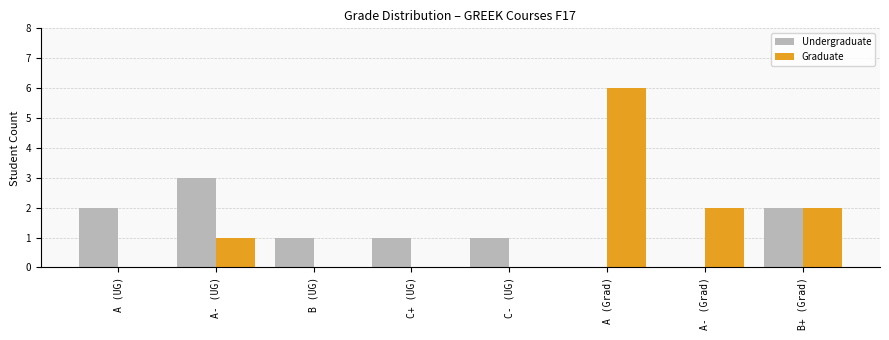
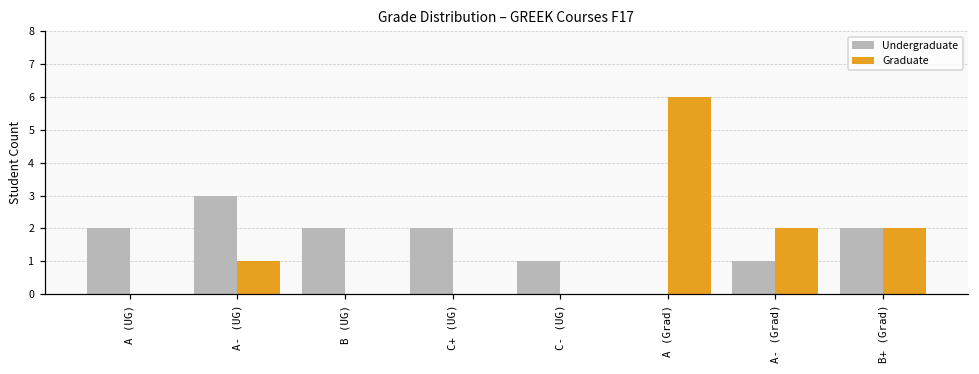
Undergraduate, B (UG): 1 -> 2
Undergraduate, C+ (UG): 1 -> 2
Undergraduate, A- (Grad): 0 -> 1
